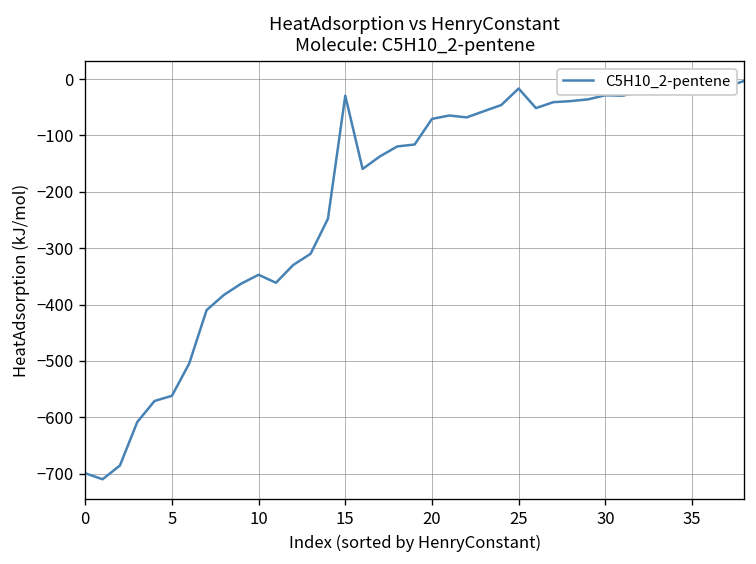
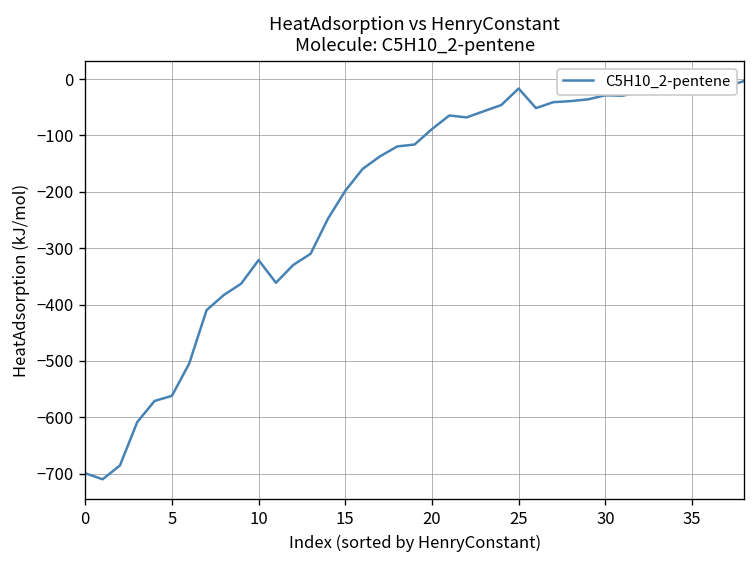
10: -350 -> -320
15: -30 -> -200
20: -70 -> -90
